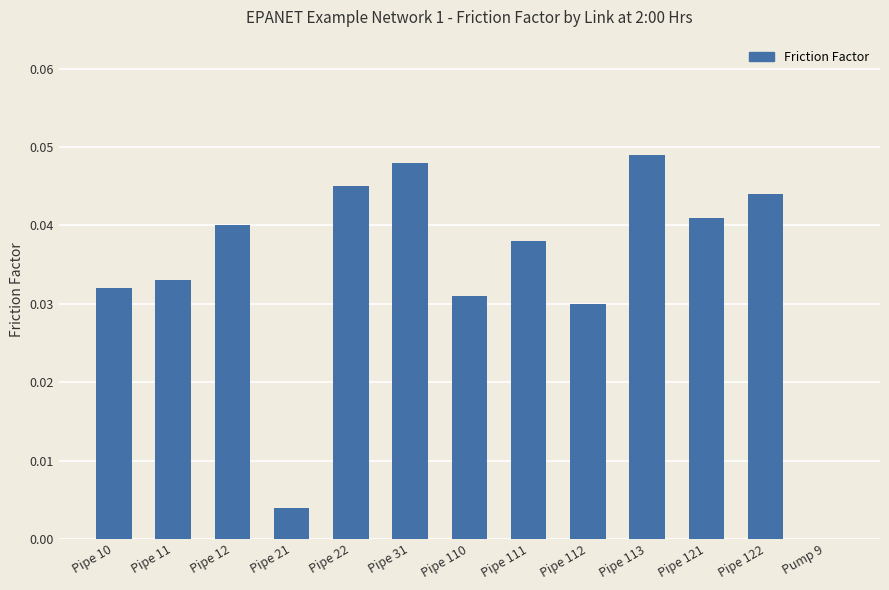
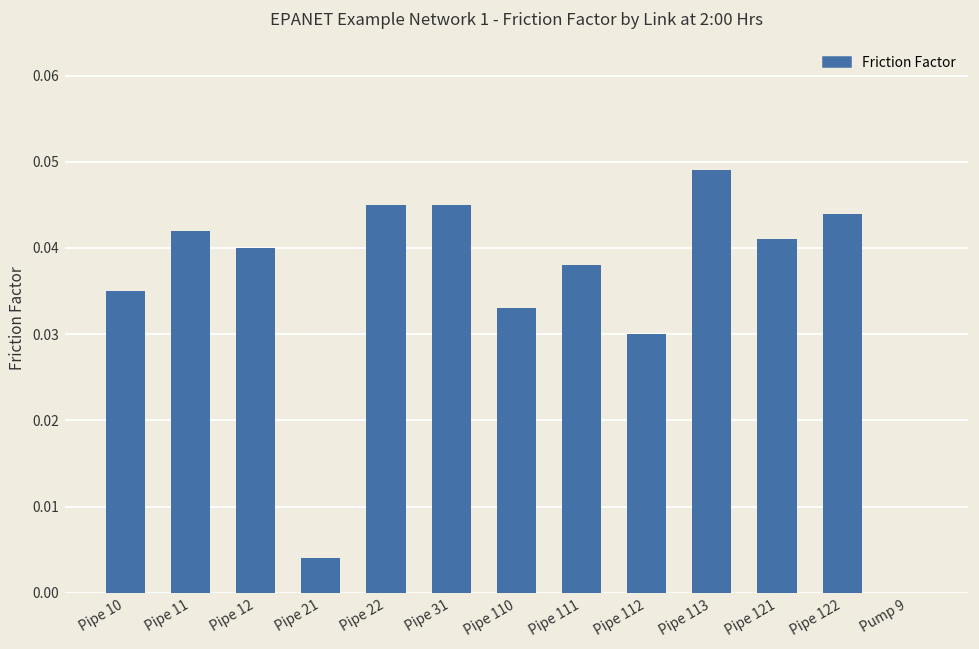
Pipe 10: 0.032 -> 0.035
Pipe 11: 0.033 -> 0.042
Pipe 31: 0.048 -> 0.045
Pipe 110: 0.031 -> 0.033
